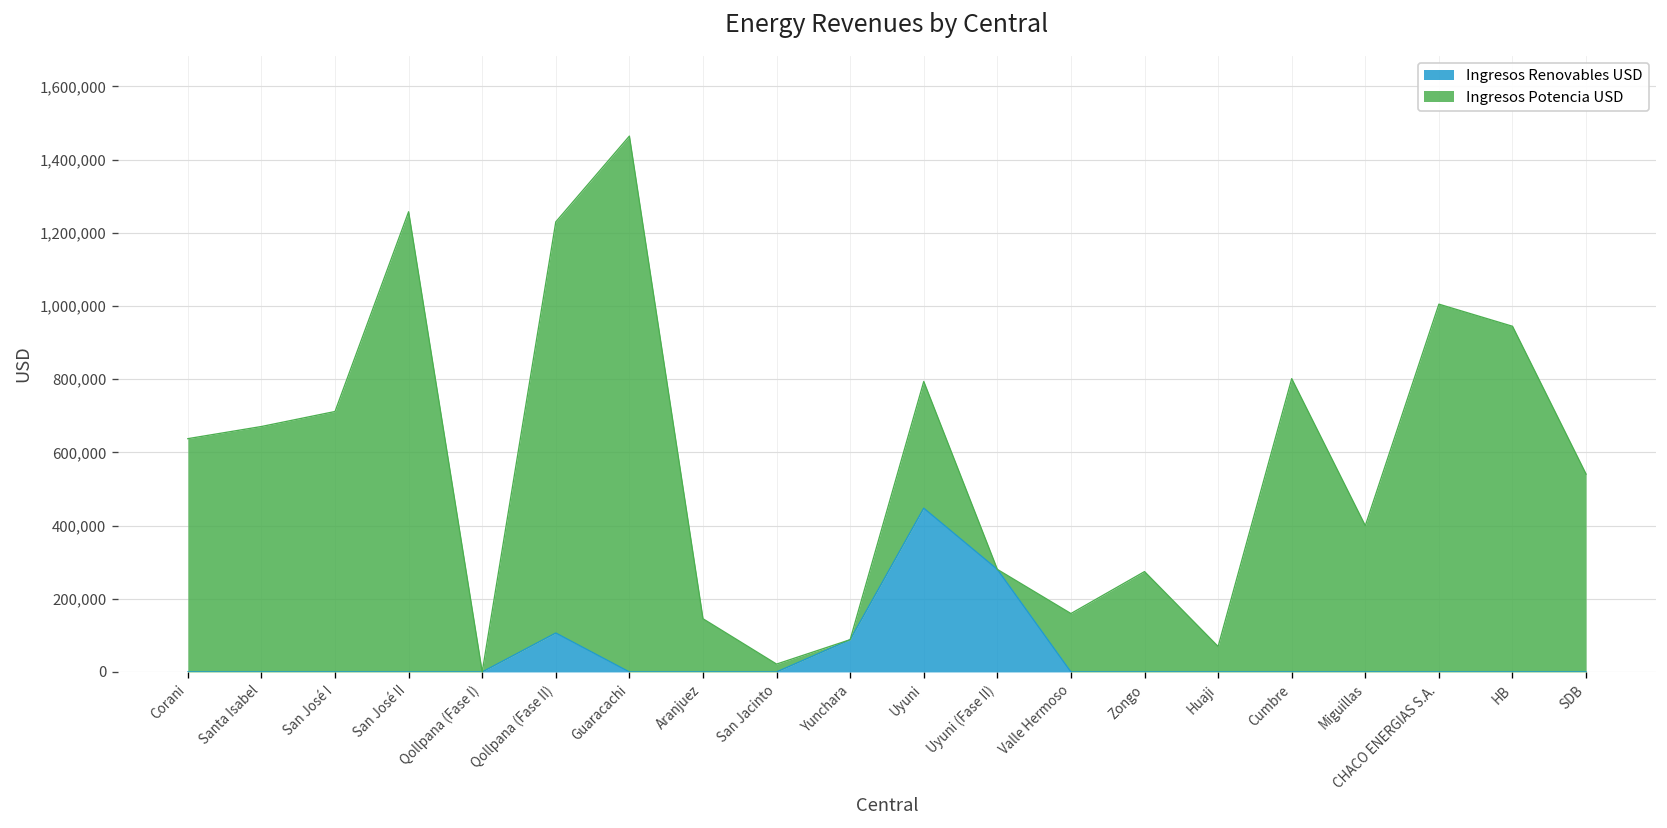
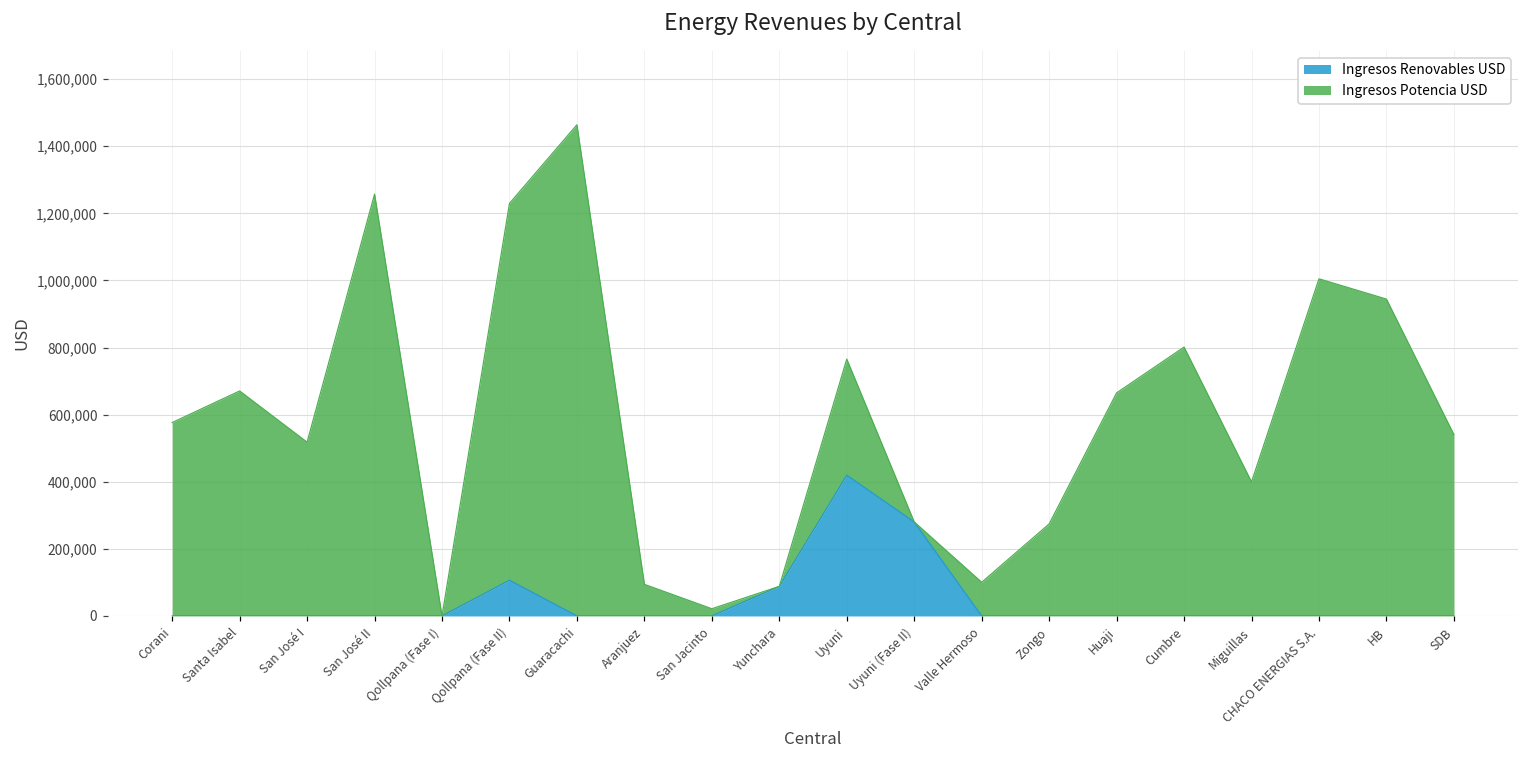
Ingresos Potencia USD, Corani: 640,000 -> 580,000
Ingresos Potencia USD, San José I: 710,000 -> 520,000
Ingresos Potencia USD, Aranjuez: 150,000 -> 90,000
Ingresos Renovables USD, Uyuni: 450,000 -> 420,000
Ingresos Potencia USD, Valle Hermoso: 160,000 -> 100,000
Ingresos Potencia USD, Huaji: 70,000 -> 660,000
